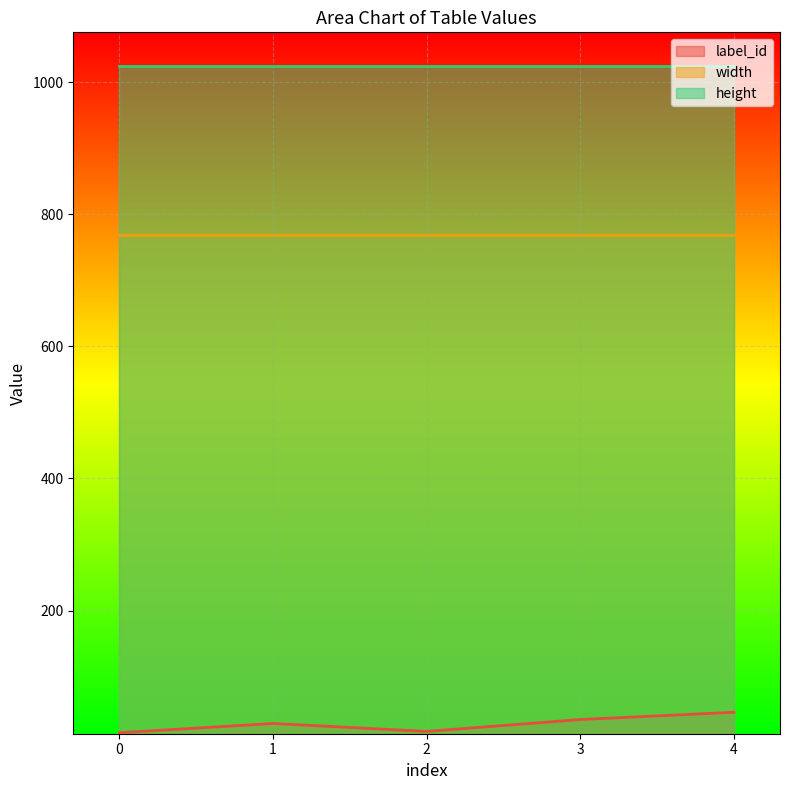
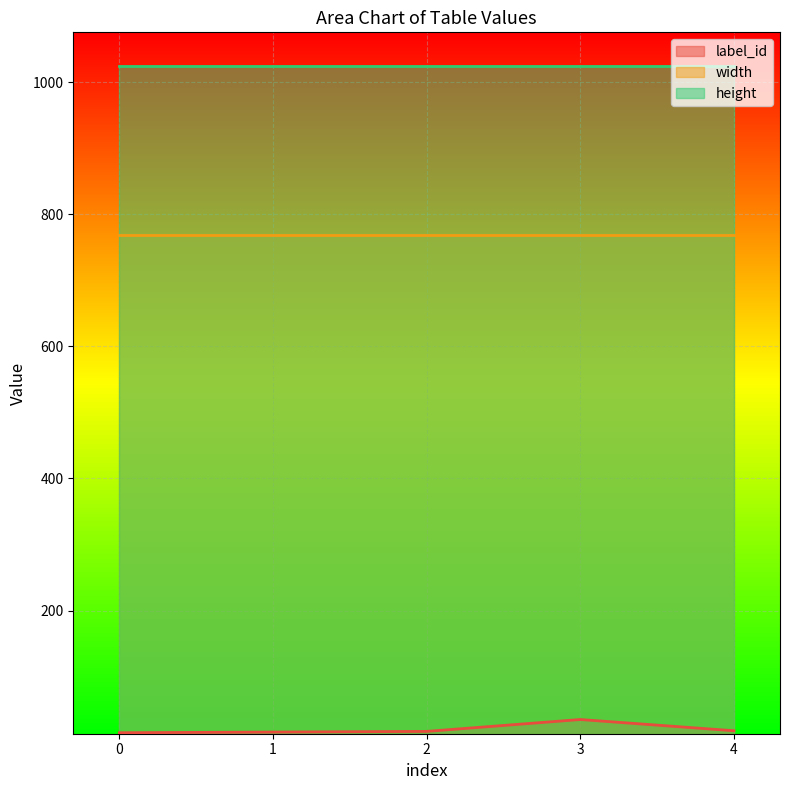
label_id, 1: 30 -> 20
label_id, 4: 50 -> 20
